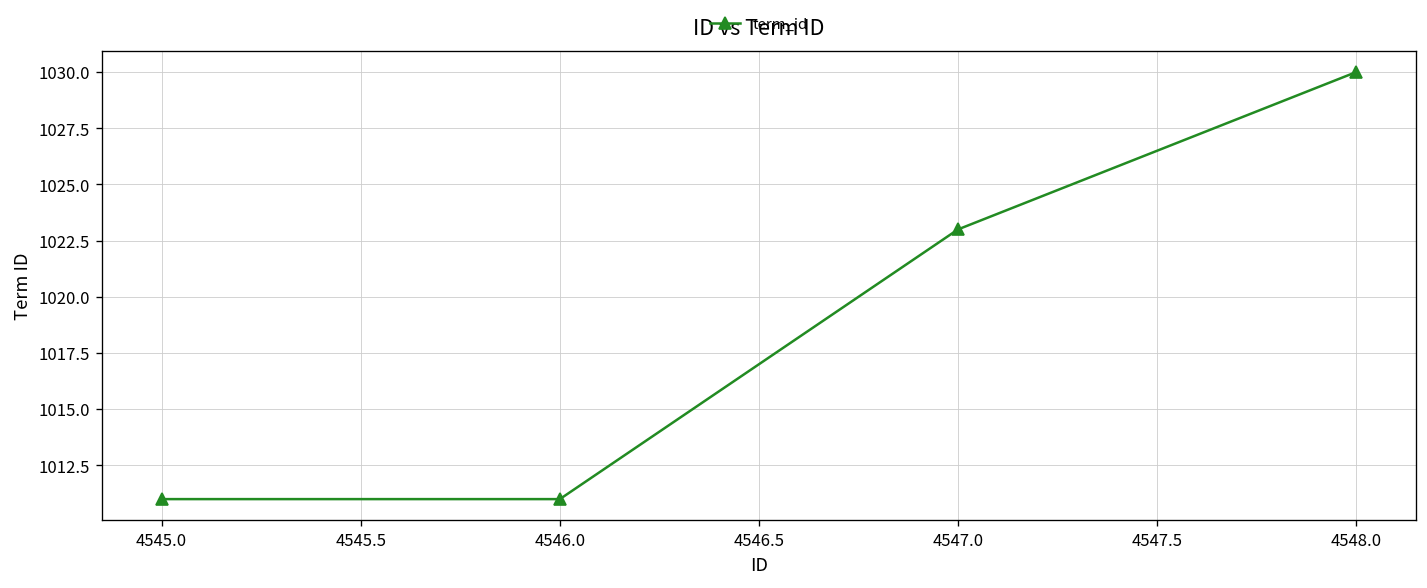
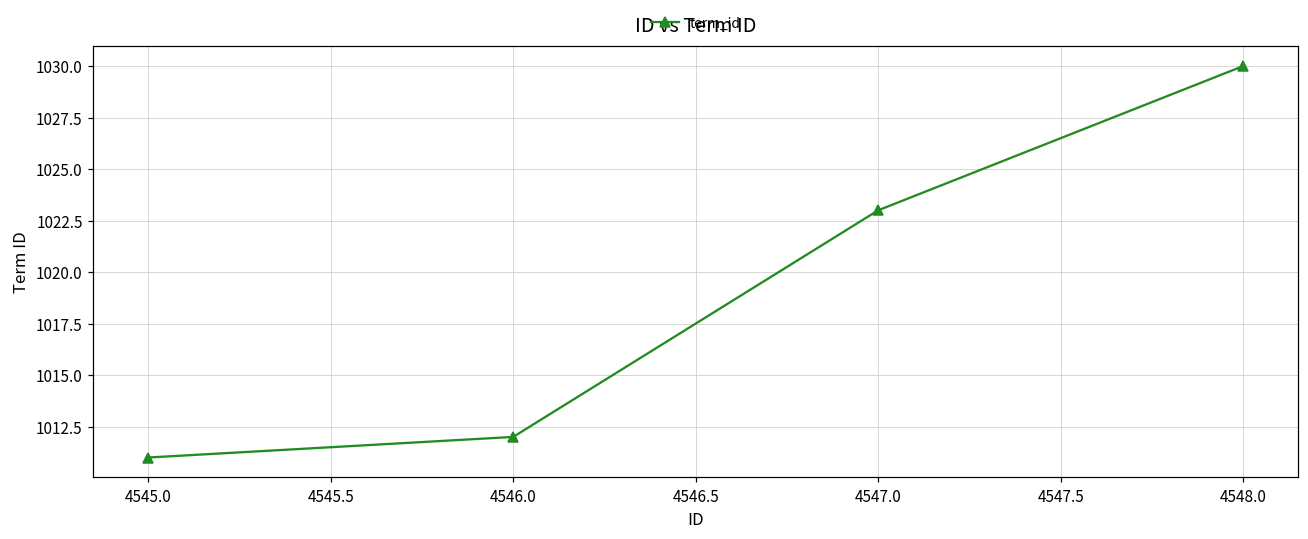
4546.0: 1011 -> 1012
